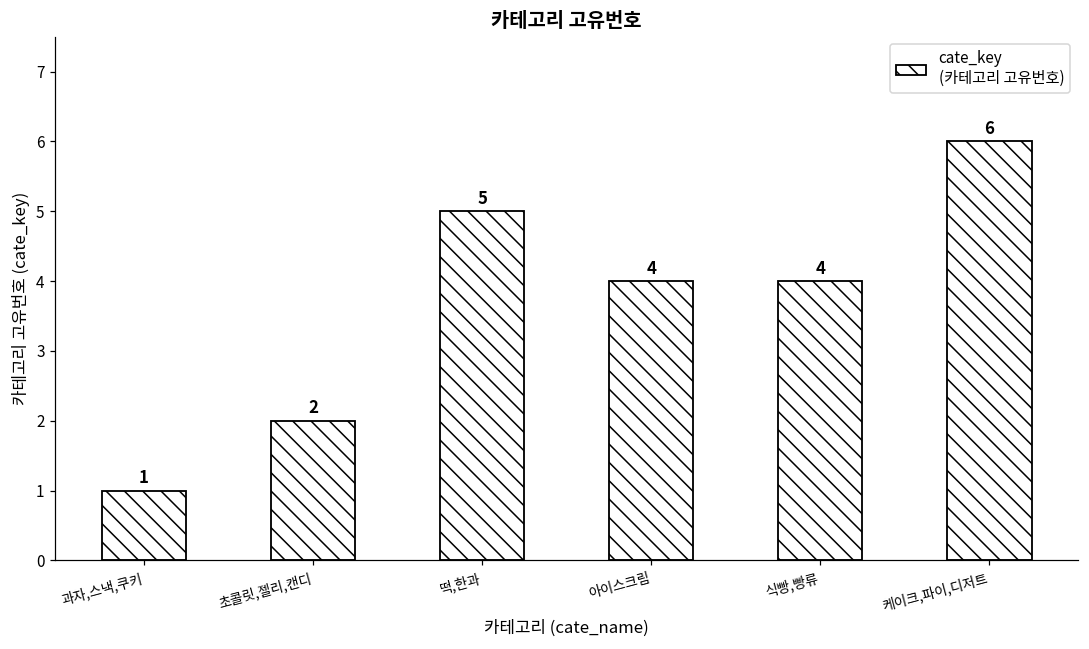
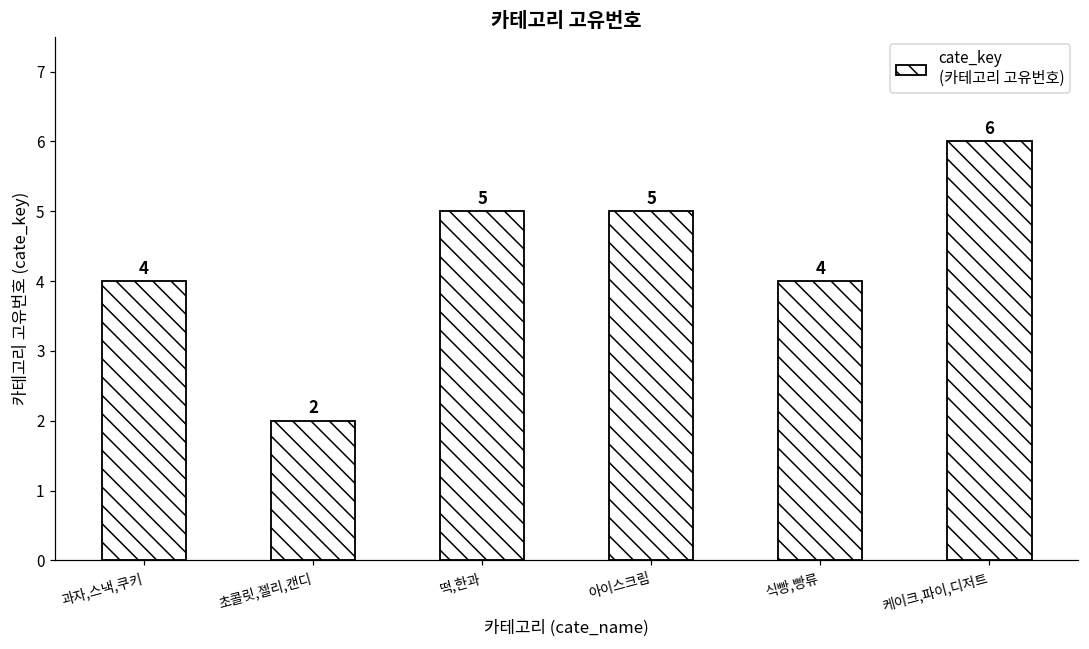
과자,스낵,쿠키: 1 -> 4
아이스크림: 4 -> 5
